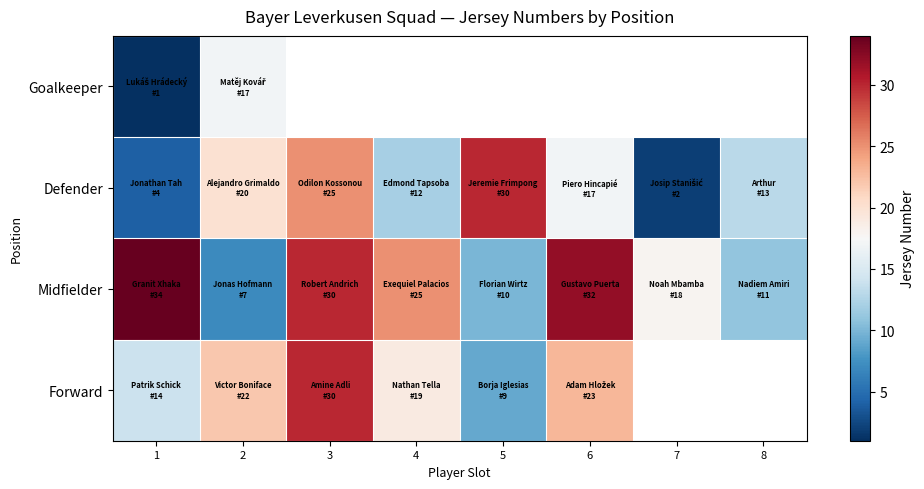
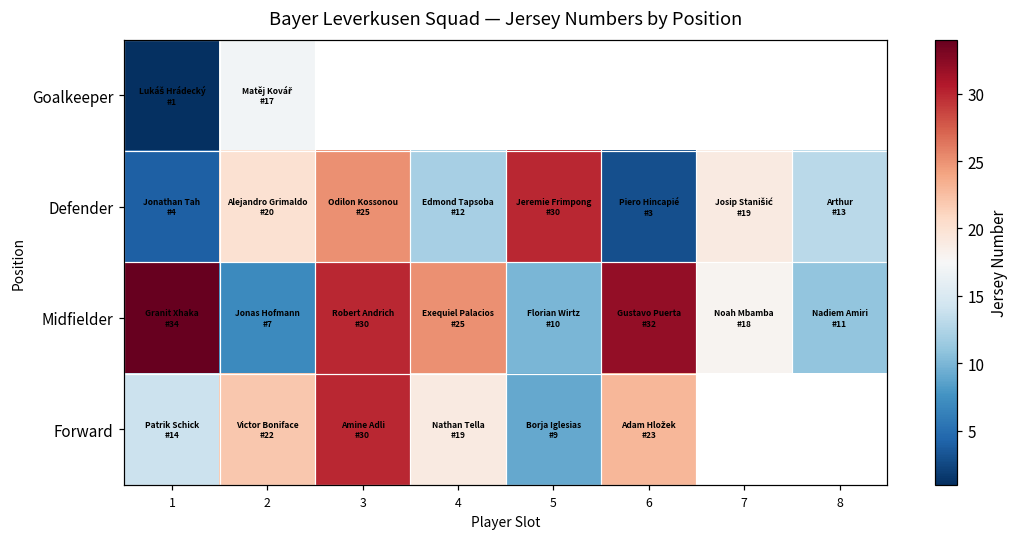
Defender, 6: 17 -> 3
Defender, 7: 2 -> 19
